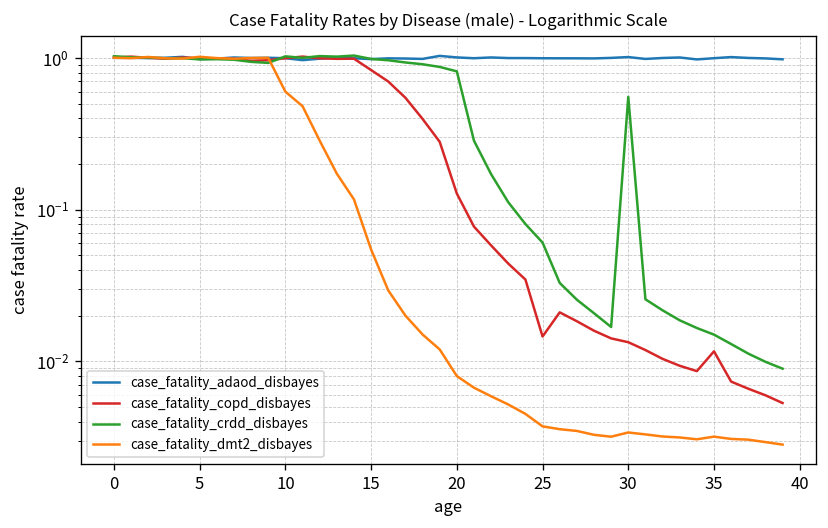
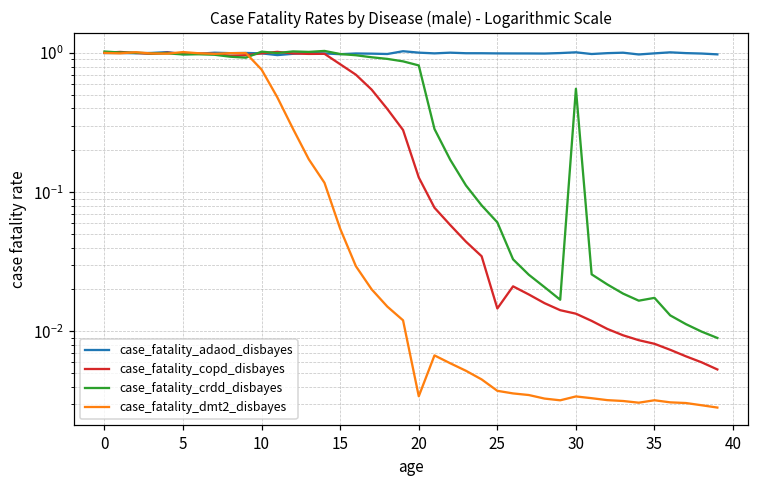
case_fatality_dmt2_disbayes, 10: 0.6 -> 0.8
case_fatality_dmt2_disbayes, 20: 0.008 -> 0.0034
case_fatality_copd_disbayes, 35: 0.012 -> 0.008
case_fatality_crdd_disbayes, 35: 0.015 -> 0.017
